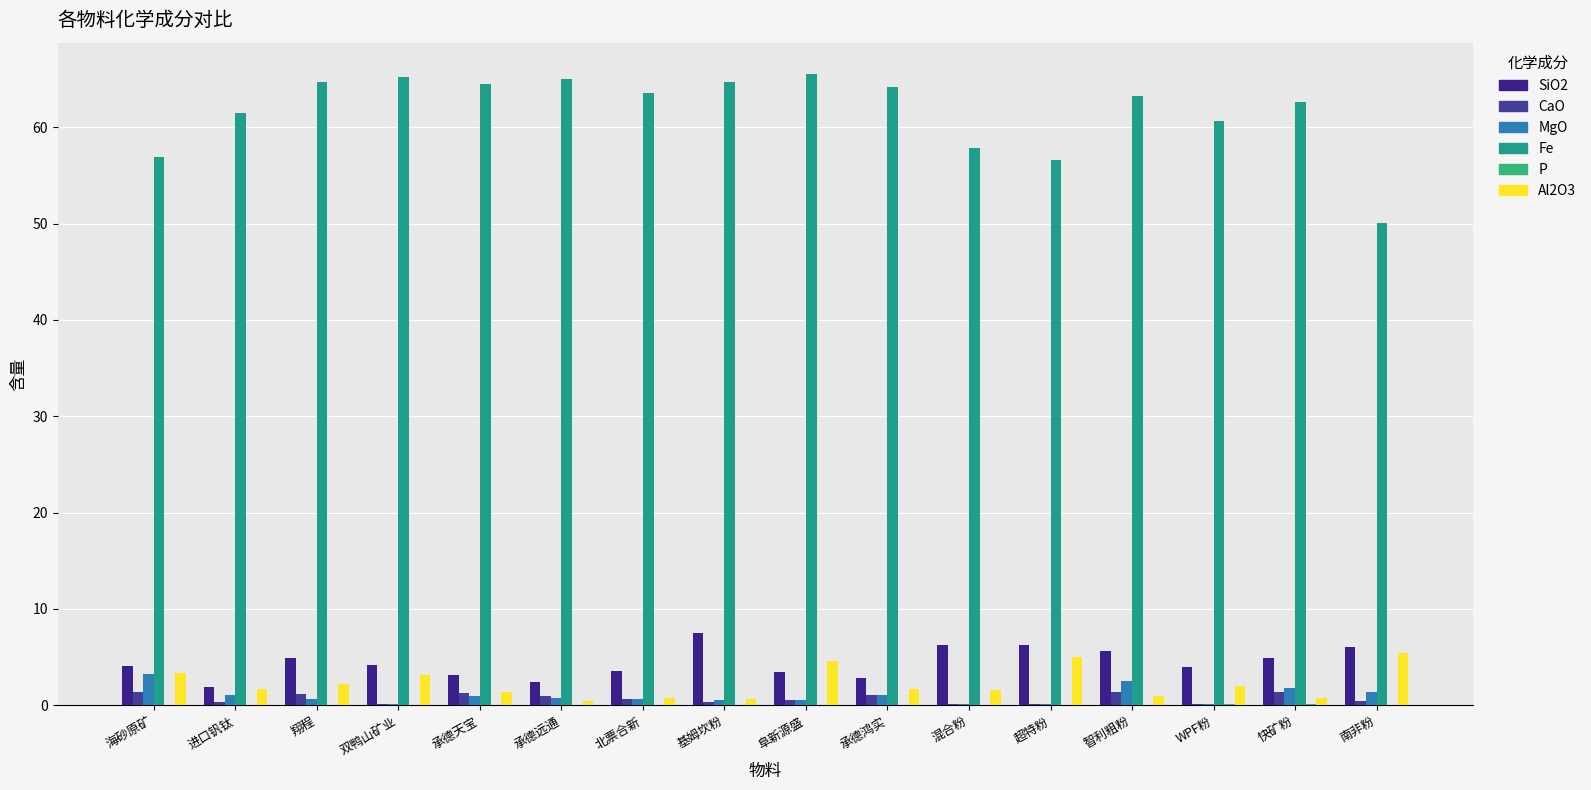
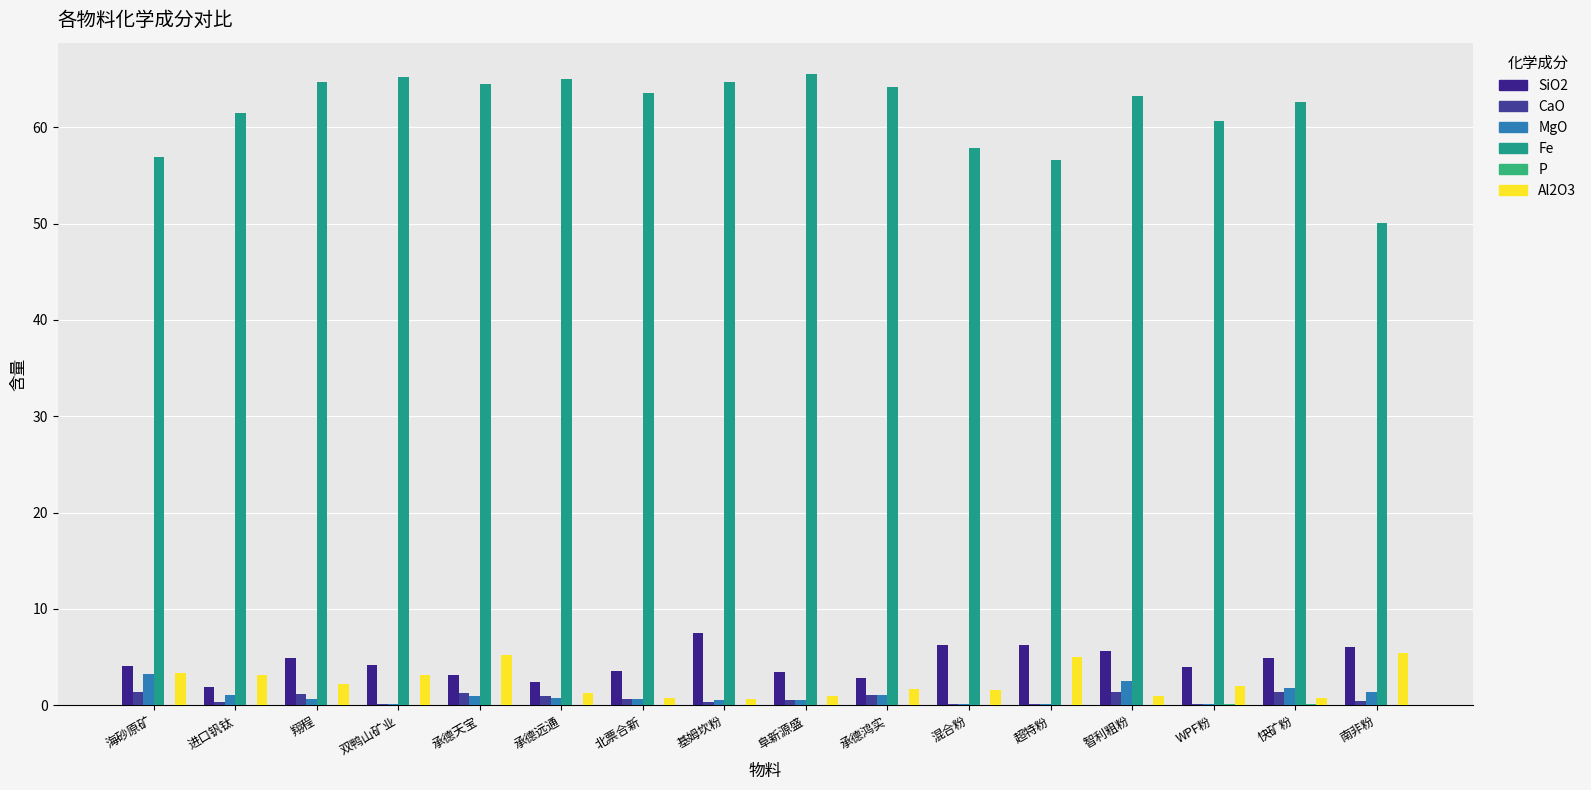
Al2O3, 进口钒钛: 2 -> 3
Al2O3, 承德天宝: 1 -> 5
Al2O3, 承德远通: 0 -> 1
Al2O3, 阜新源盛: 5 -> 1
